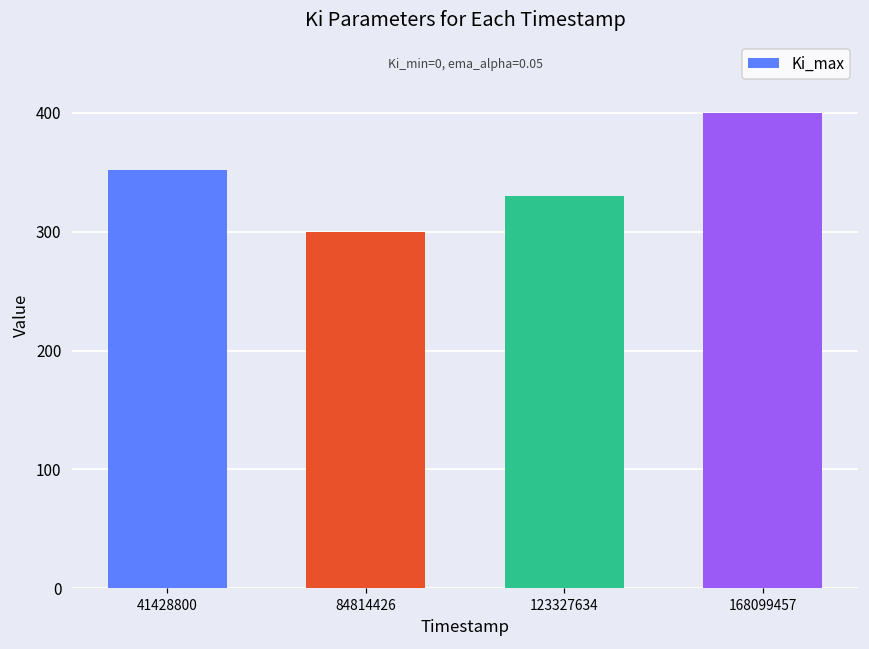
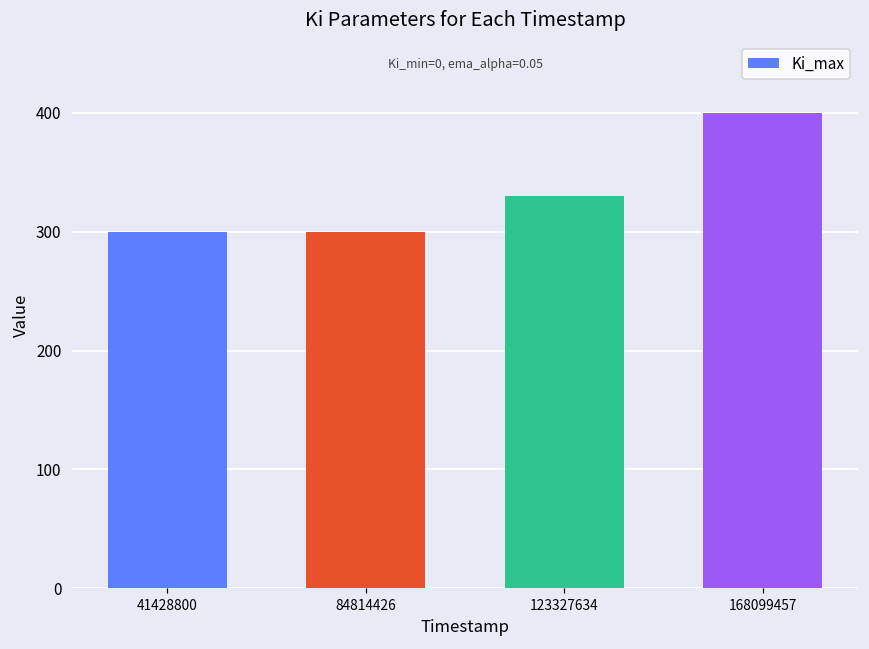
41428800: 352 -> 300
